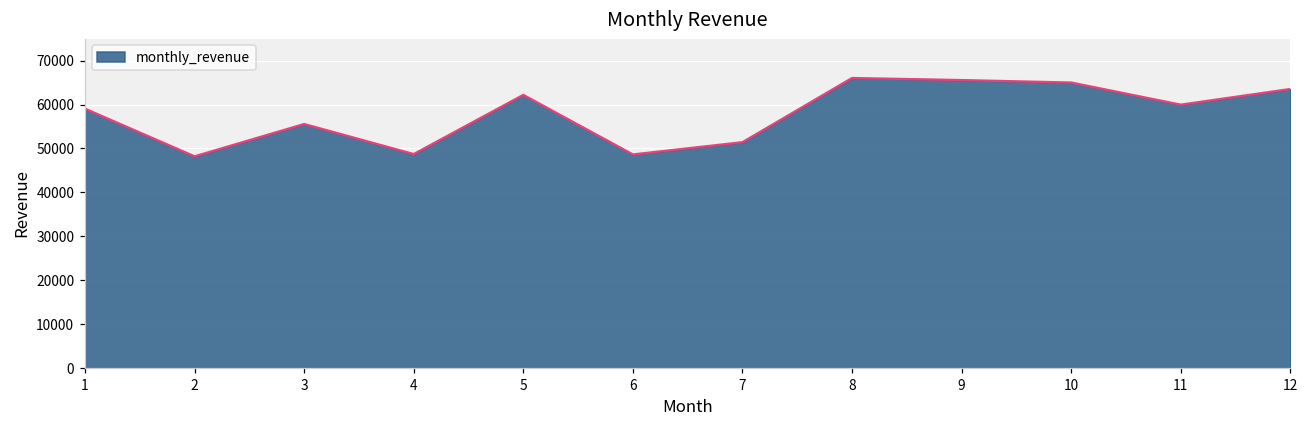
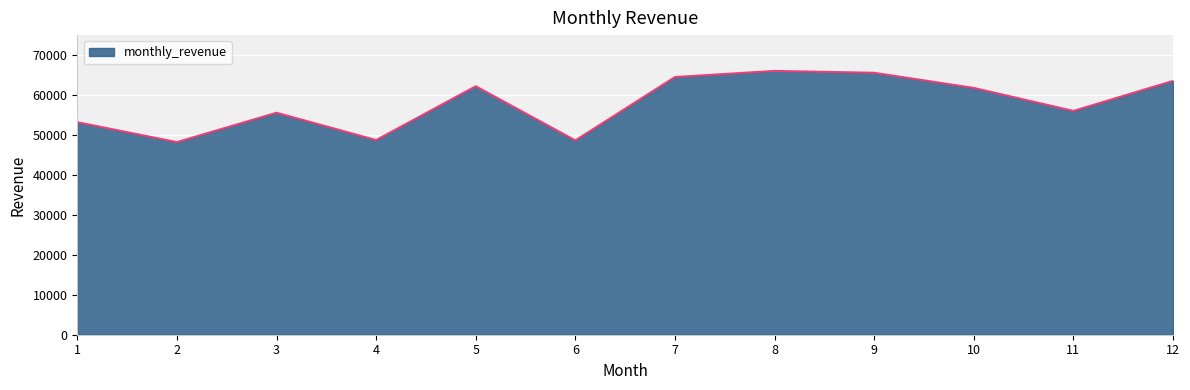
1: 59000 -> 53000
7: 51000 -> 65000
10: 65000 -> 62000
11: 60000 -> 56000
